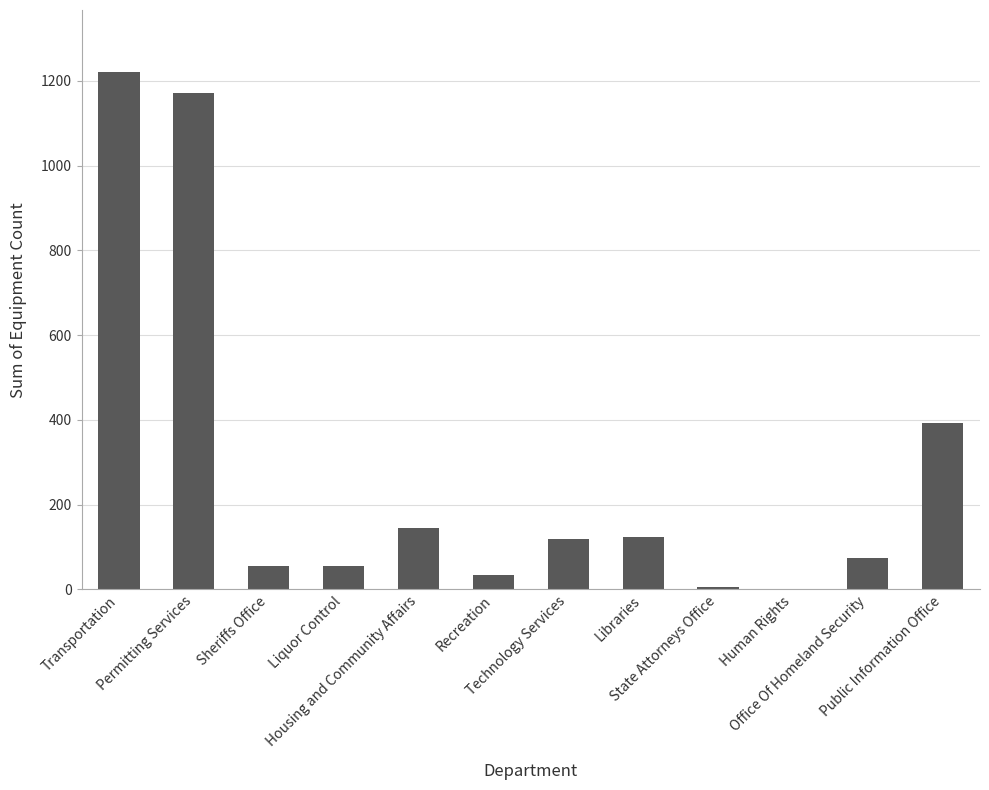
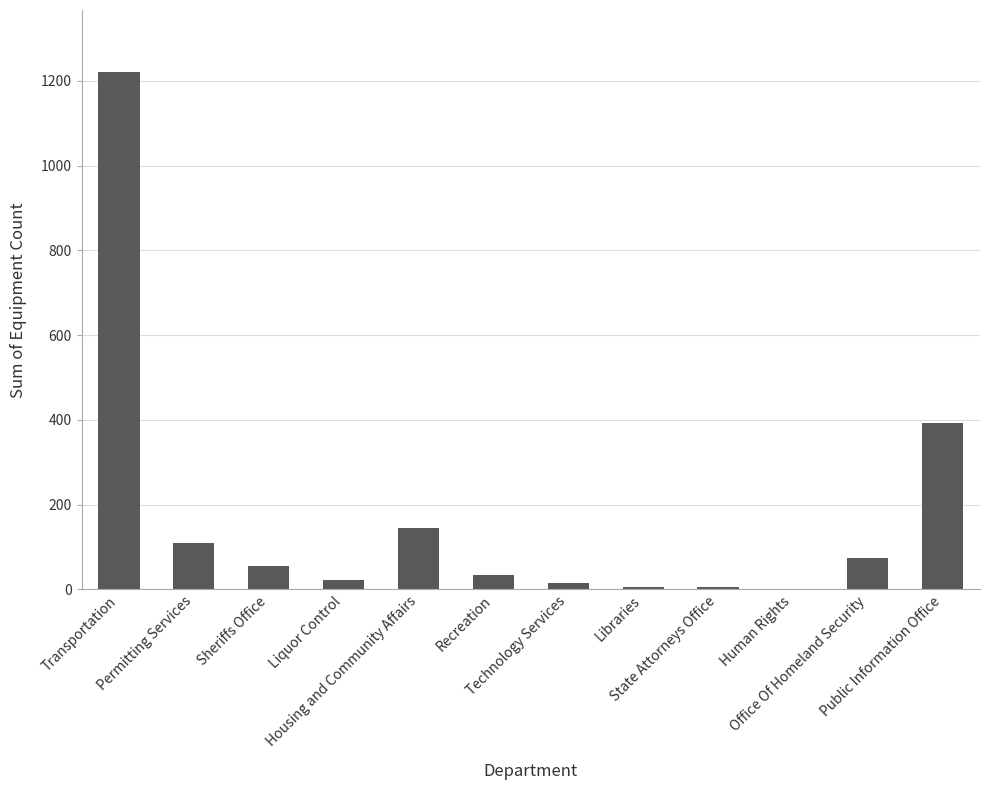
Permitting Services: 1170 -> 110
Liquor Control: 60 -> 20
Technology Services: 120 -> 20
Libraries: 120 -> 10
